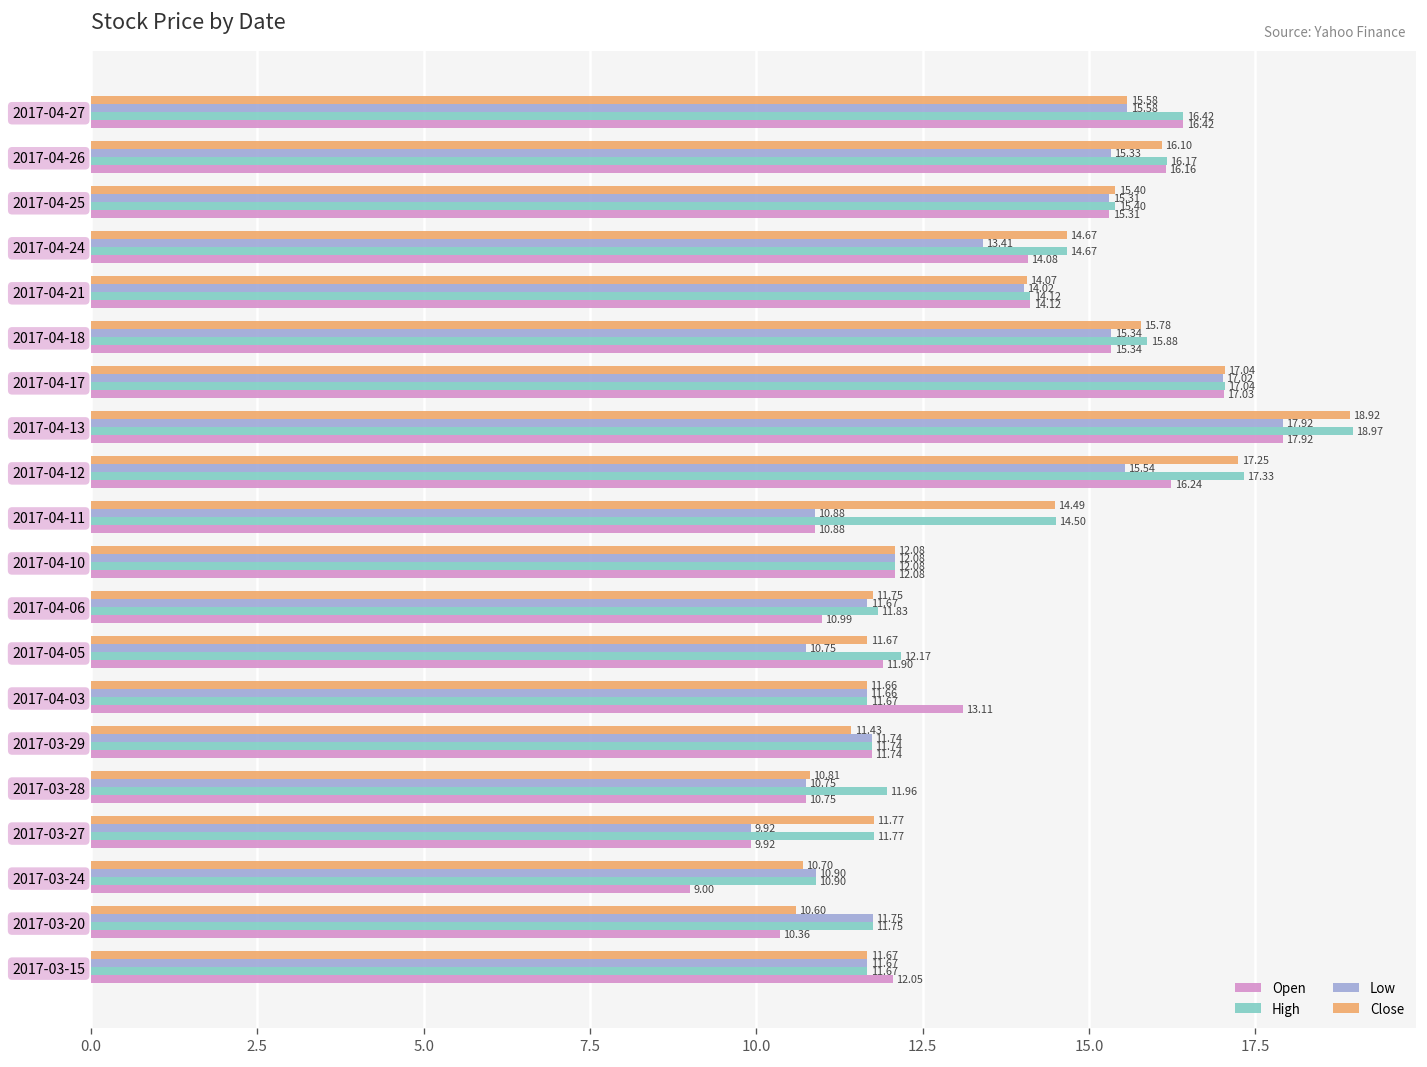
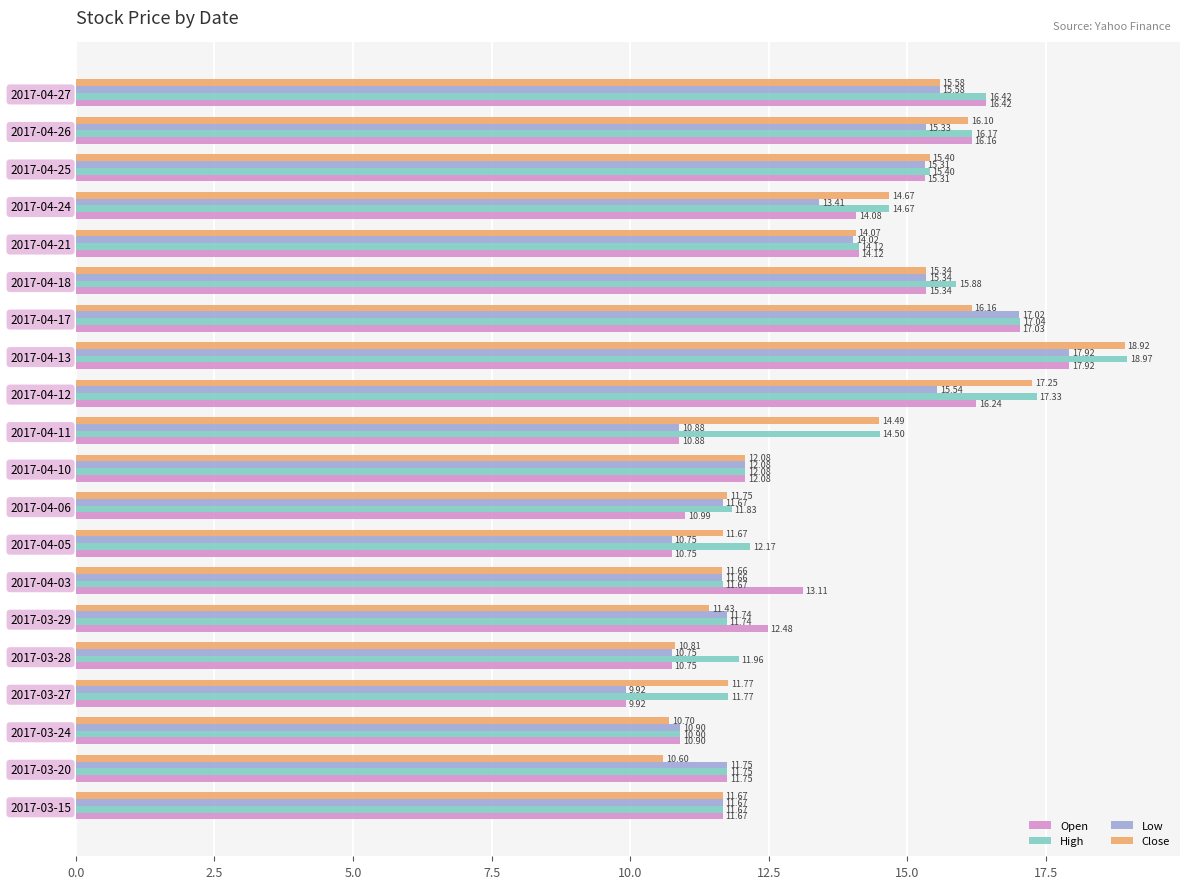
Close, 2017-04-18: 15.78 -> 15.34
Close, 2017-04-17: 17.04 -> 16.16
Open, 2017-04-05: 11.90 -> 10.75
Open, 2017-03-29: 11.74 -> 12.48
Open, 2017-03-24: 9.00 -> 10.90
Open, 2017-03-20: 10.36 -> 11.75
Open, 2017-03-15: 12.05 -> 11.67
